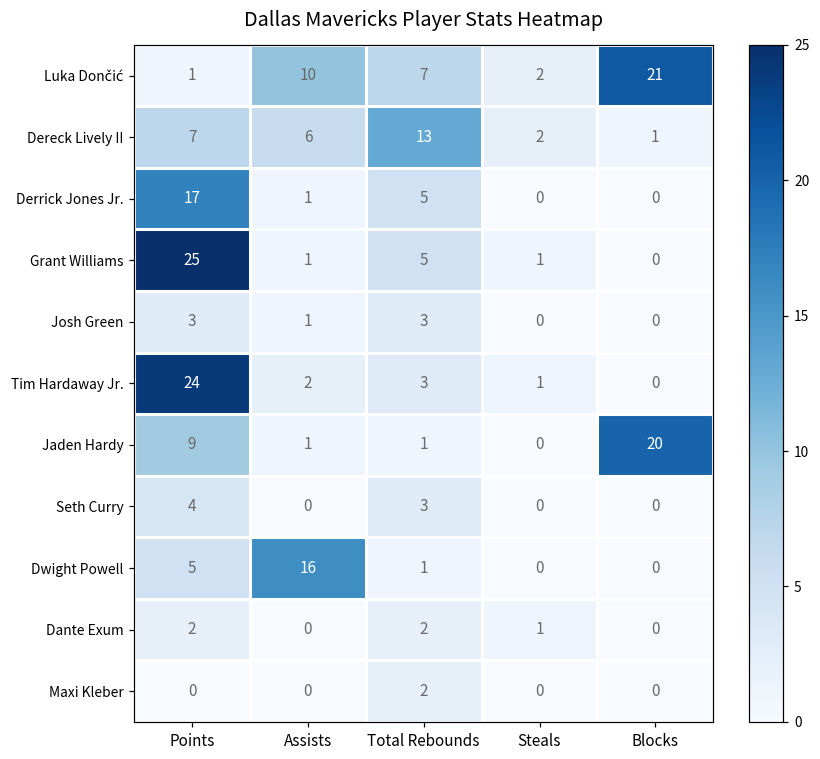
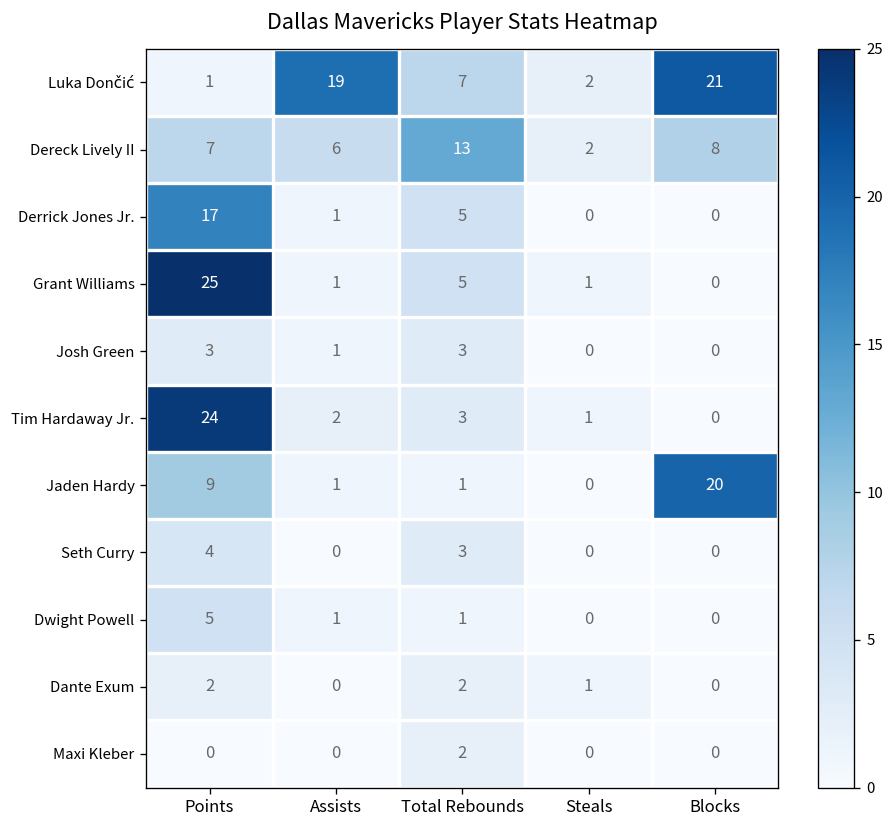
Luka Dončić, Assists: 10 -> 19
Dereck Lively II, Blocks: 1 -> 8
Dwight Powell, Assists: 16 -> 1
